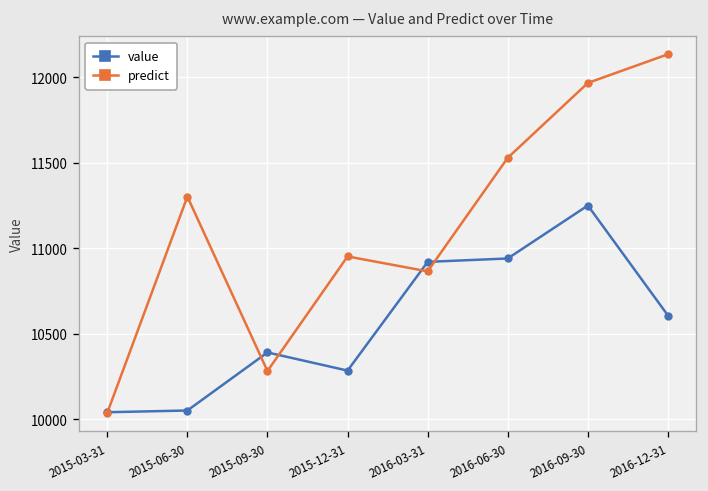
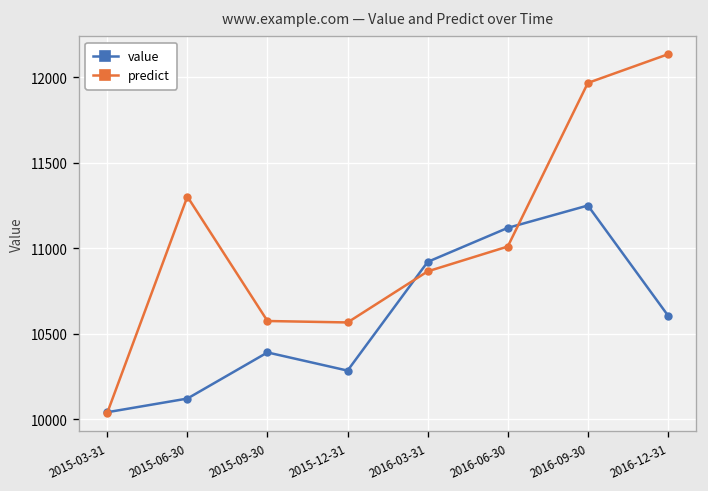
value, 2015-06-30: 10050 -> 10120
predict, 2015-09-30: 10280 -> 10570
predict, 2015-12-31: 10950 -> 10570
value, 2016-06-30: 10940 -> 11120
predict, 2016-06-30: 11530 -> 11010
